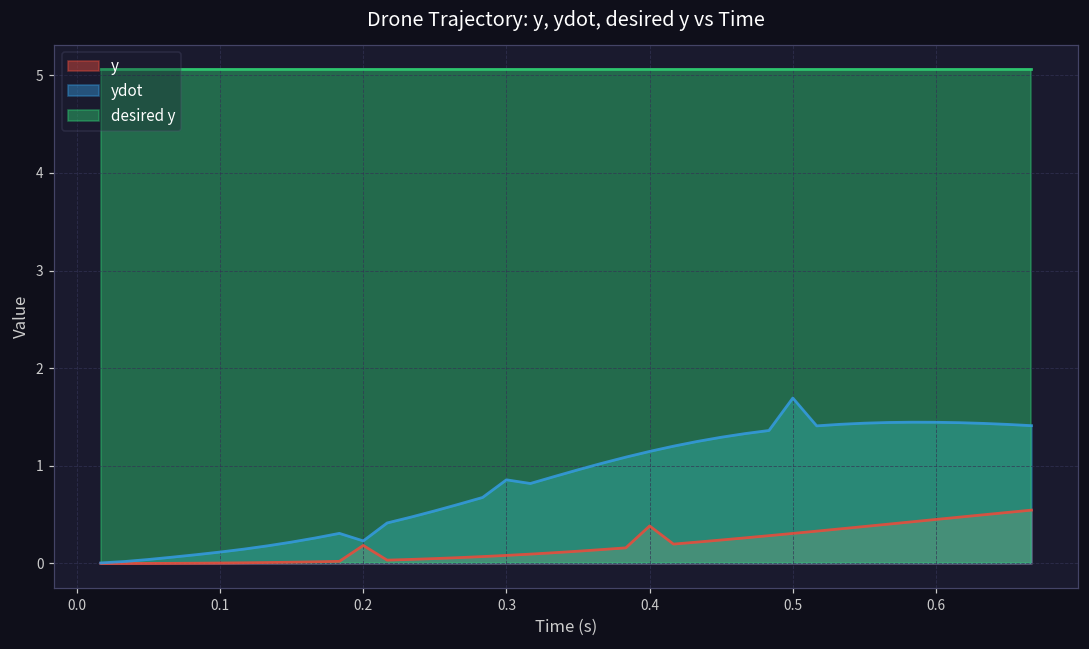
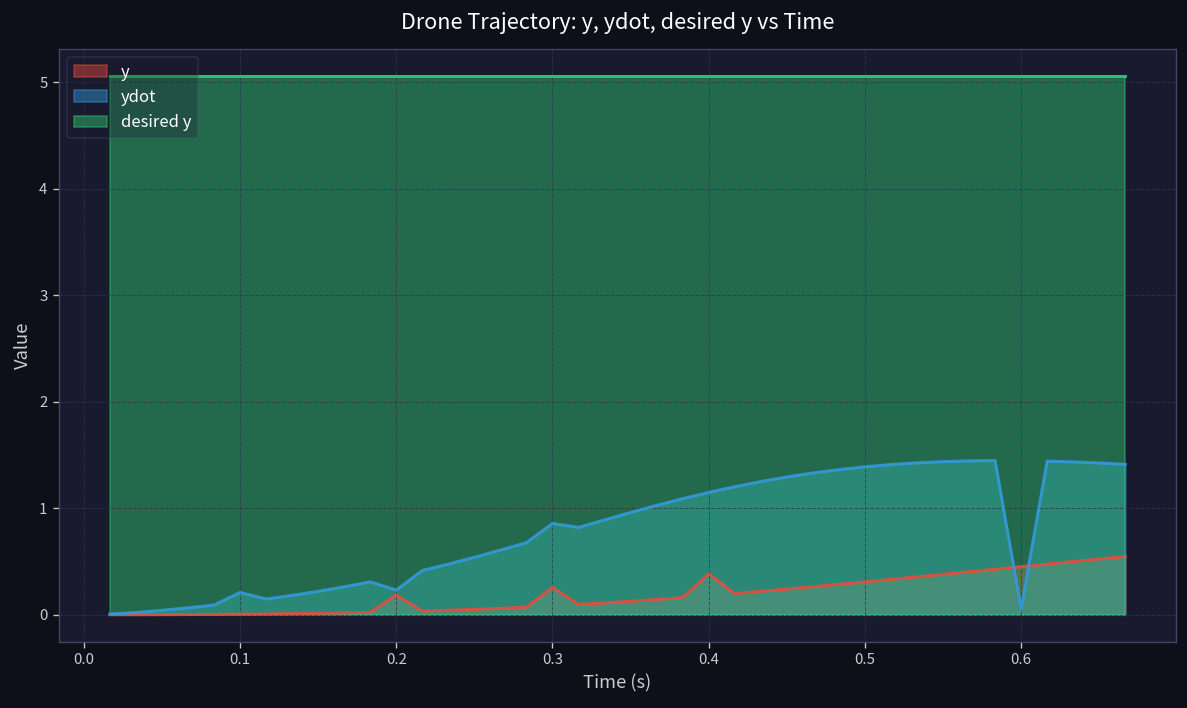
ydot, 0.1: 0.1 -> 0.2
y, 0.3: 0.1 -> 0.3
ydot, 0.5: 1.7 -> 1.4
ydot, 0.6: 1.4 -> 0.1
